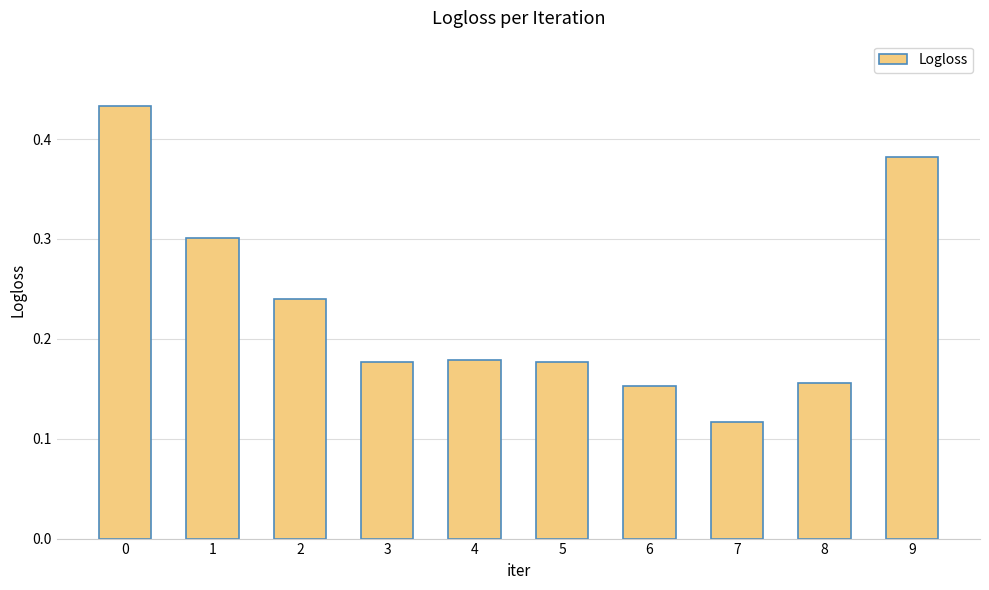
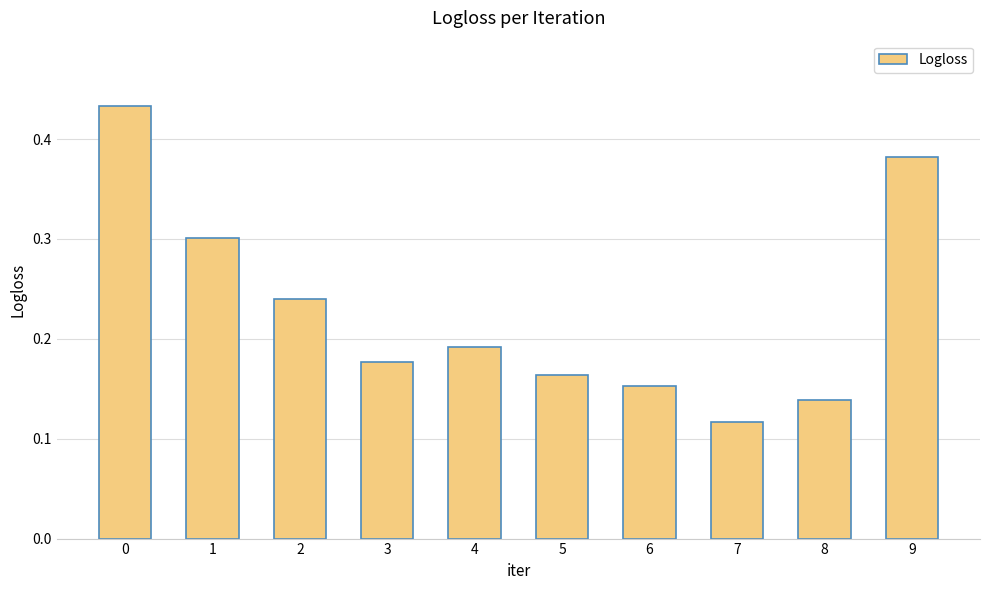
4: 0.18 -> 0.19
5: 0.18 -> 0.16
8: 0.16 -> 0.14
